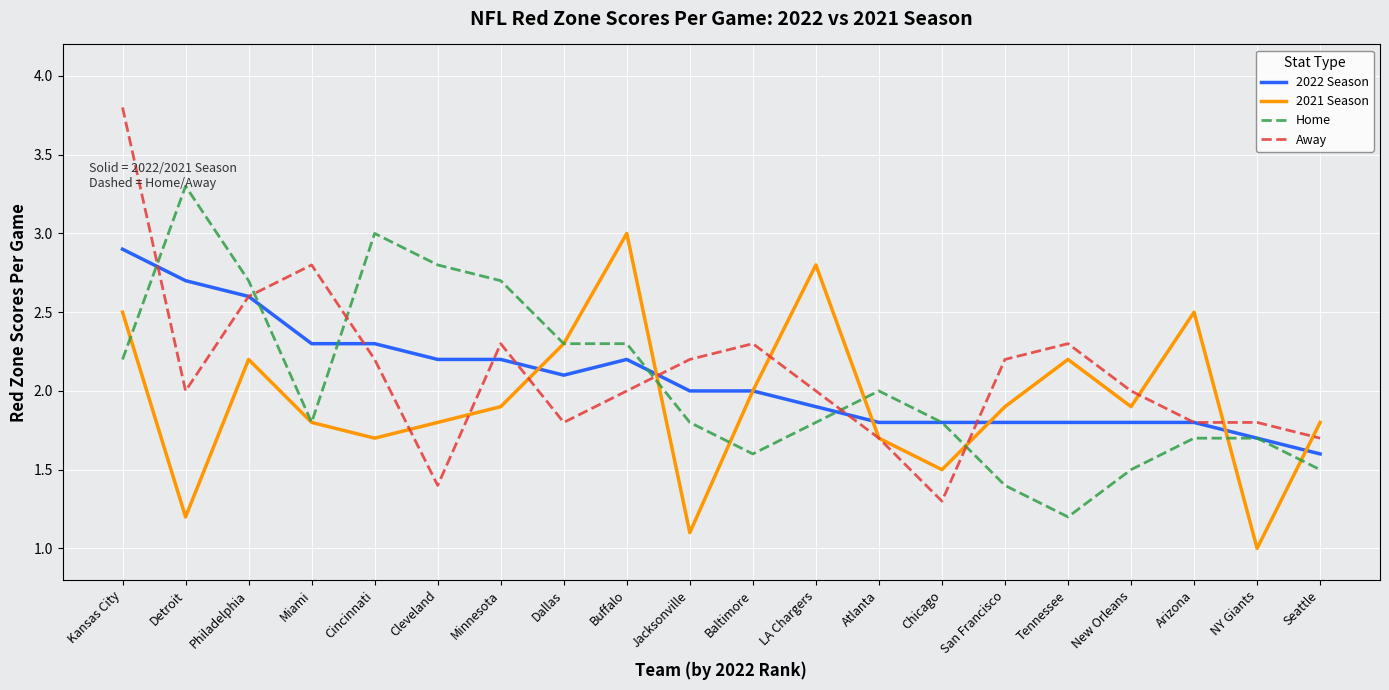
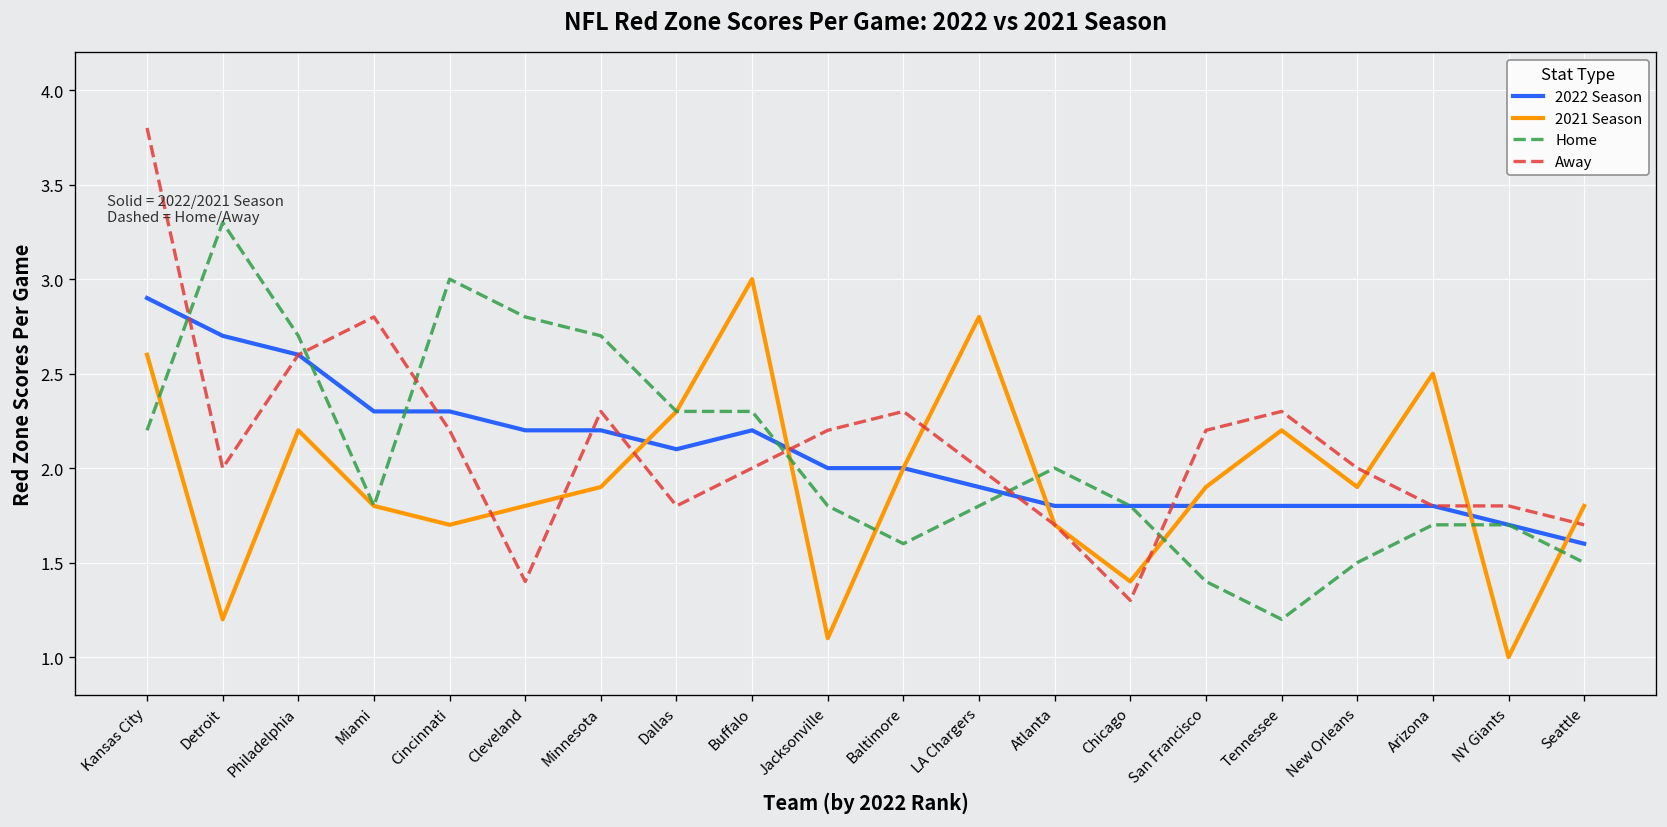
2021 Season, Kansas City: 2.5 -> 2.6
2021 Season, Chicago: 1.5 -> 1.4
